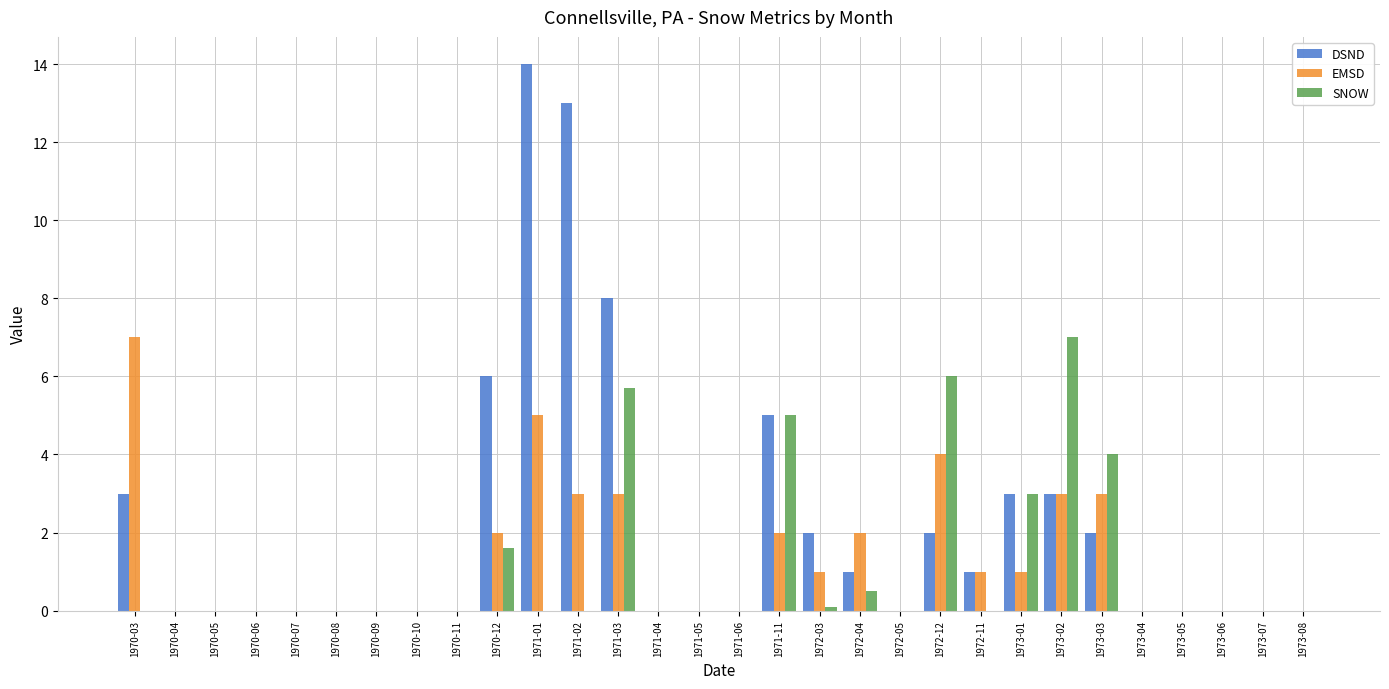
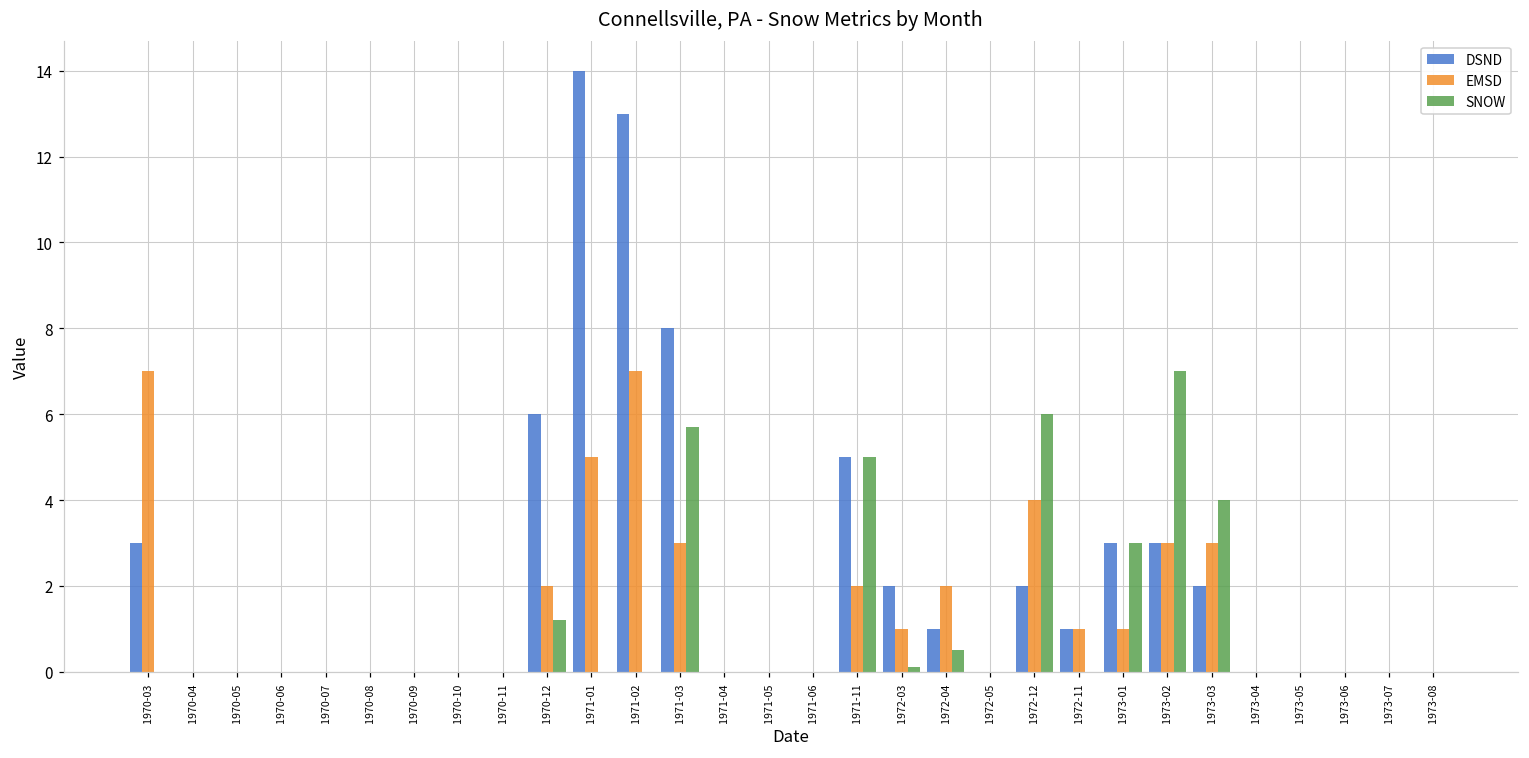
SNOW, 1970-12: 1.6 -> 1.2
EMSD, 1971-02: 3 -> 7
